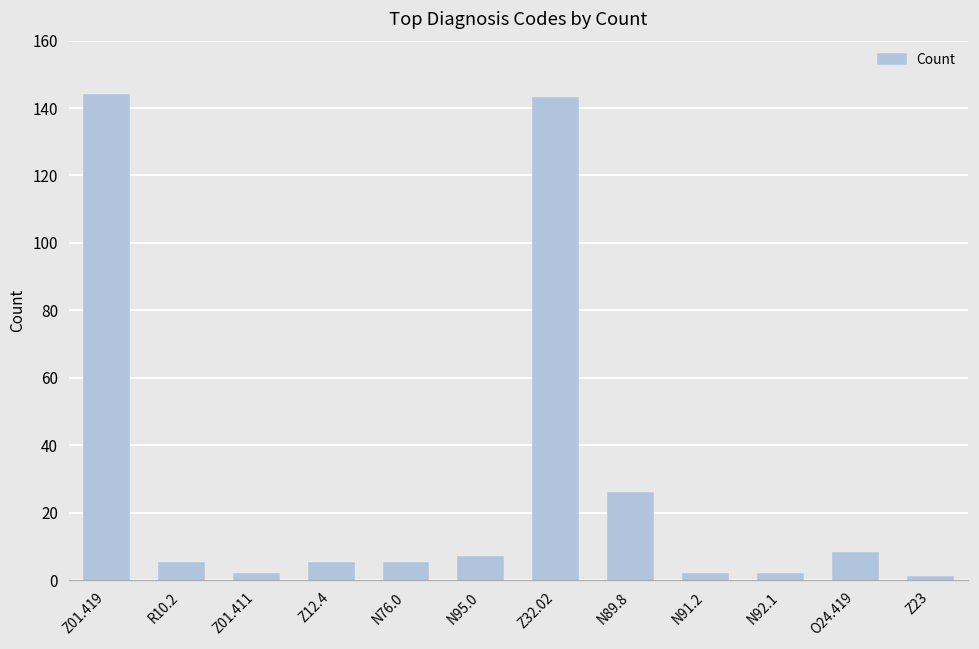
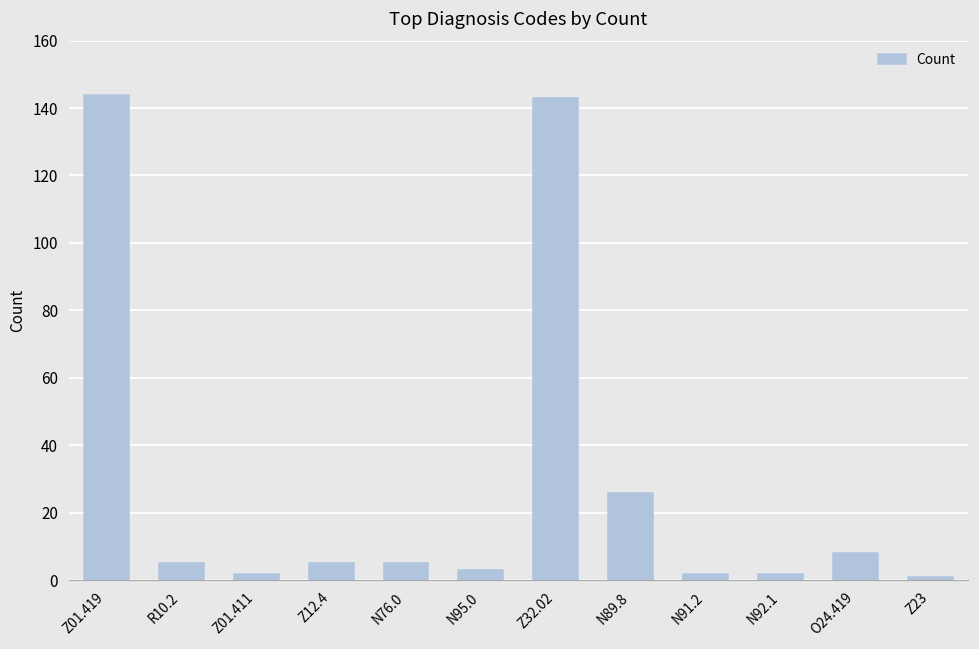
N95.0: 7 -> 3
